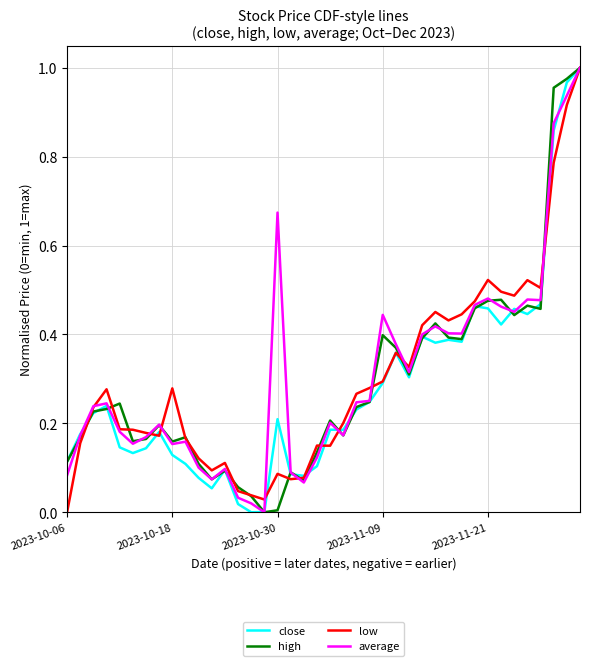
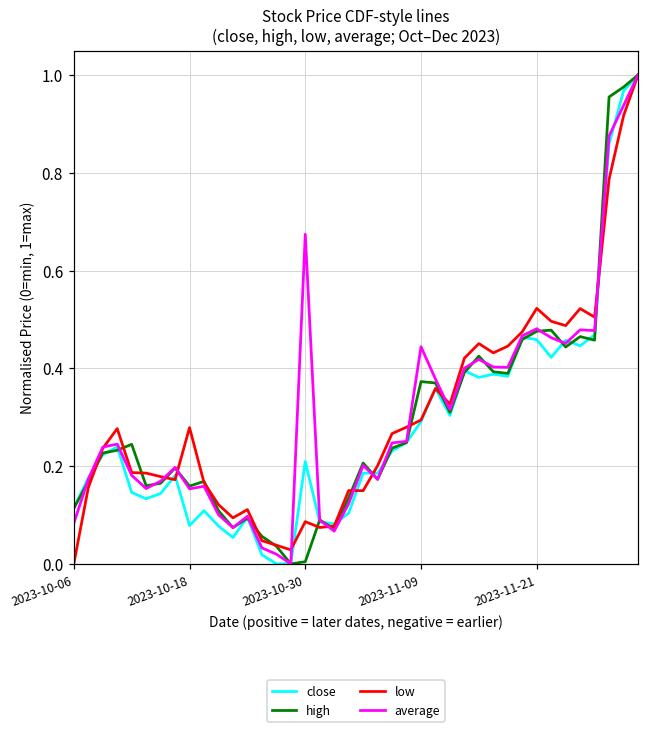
close, 2023-10-18: 0.13 -> 0.08
high, 2023-11-09: 0.40 -> 0.37
